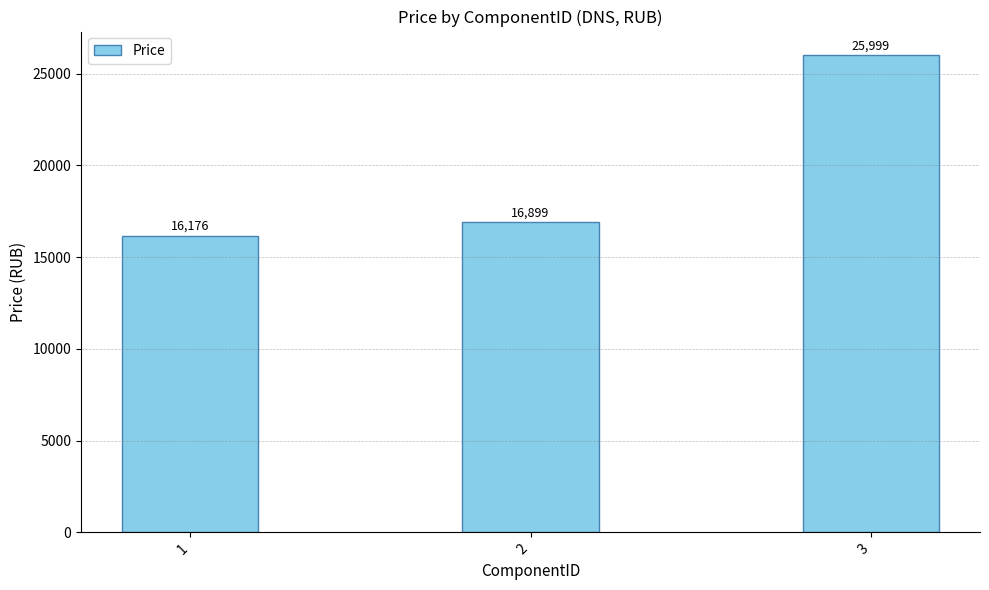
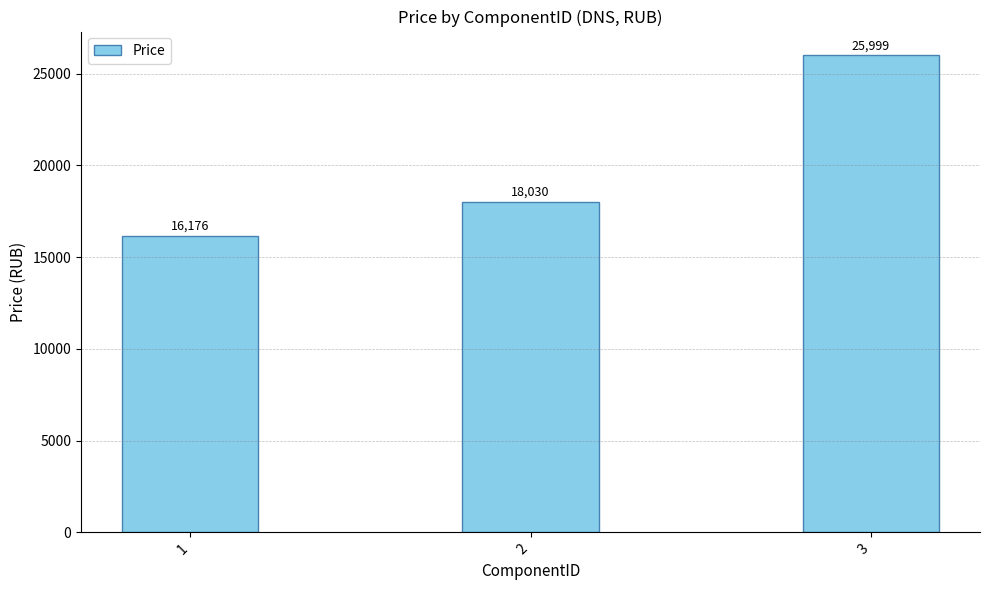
2: 16,899 -> 18,030
